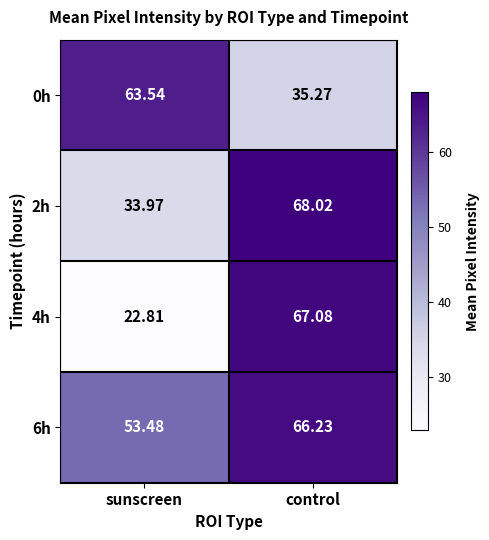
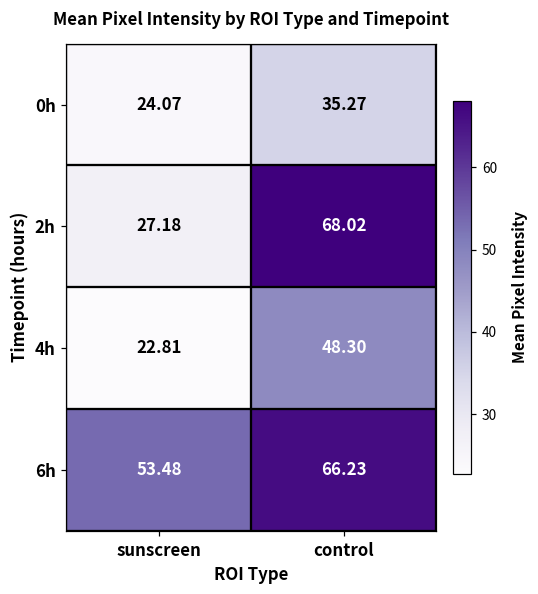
0h, sunscreen: 63.54 -> 24.07
2h, sunscreen: 33.97 -> 27.18
4h, control: 67.08 -> 48.30
